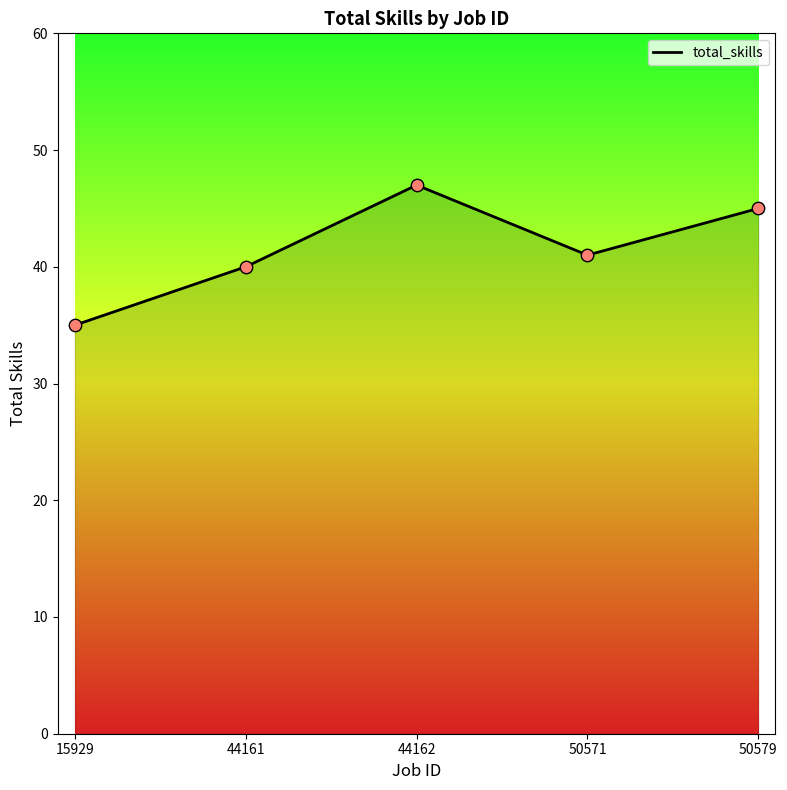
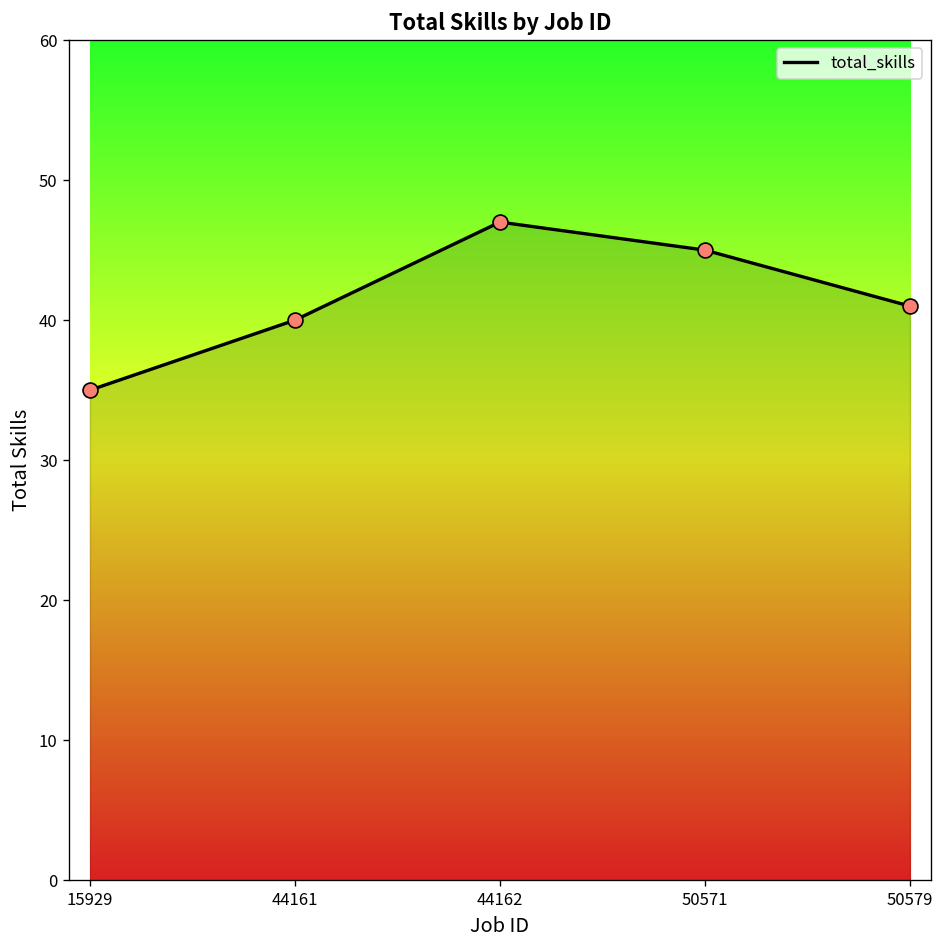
50571: 41 -> 45
50579: 45 -> 41
